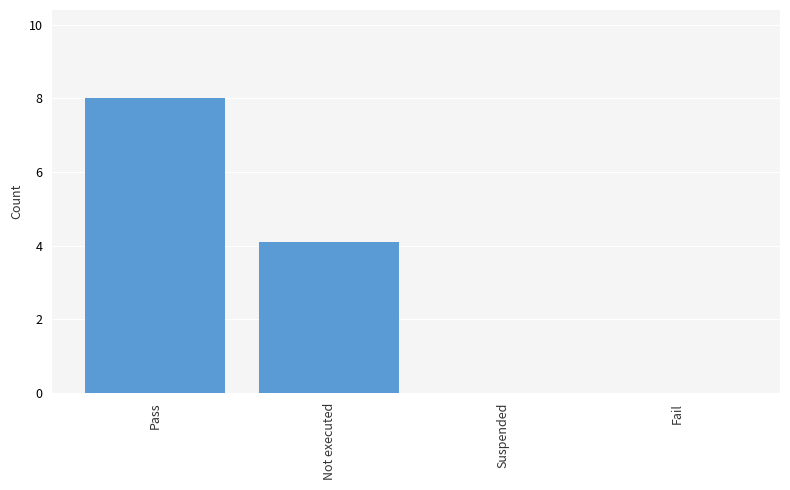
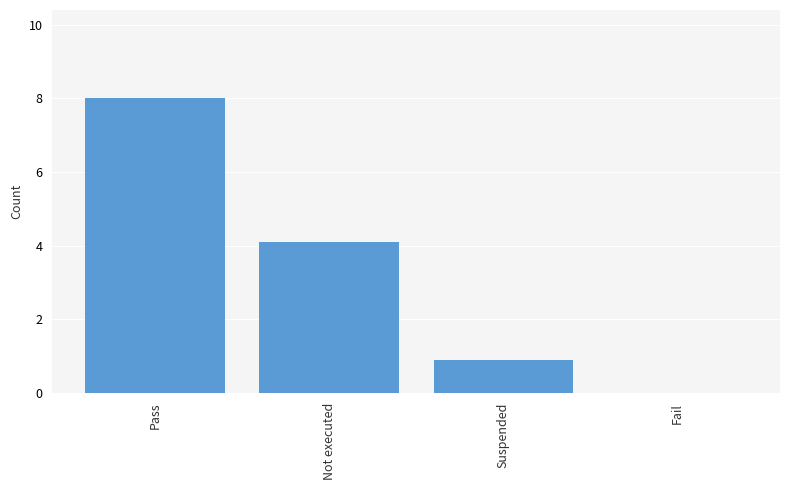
Suspended: 0.0 -> 0.9
